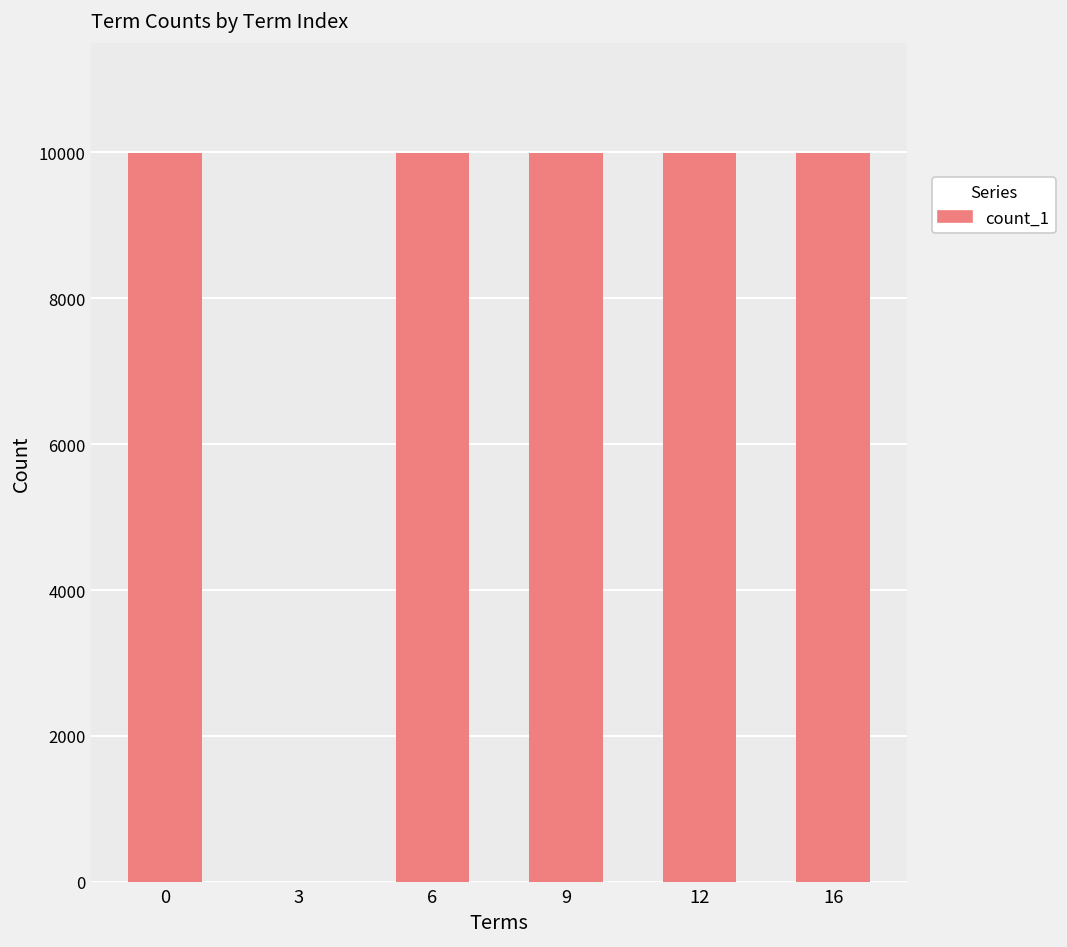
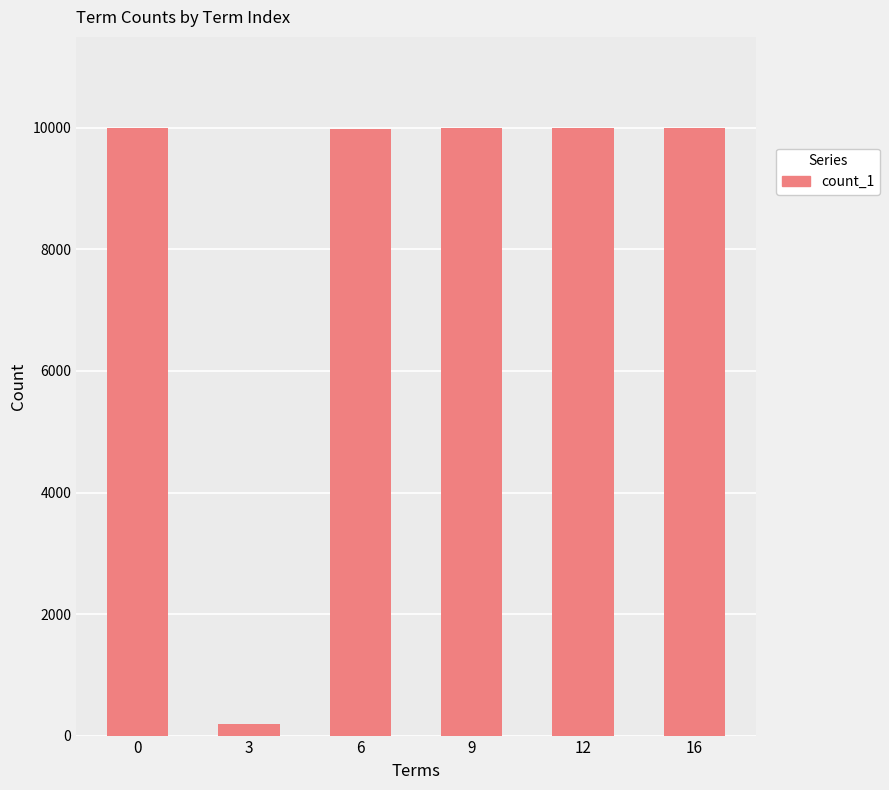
3: 0 -> 200
